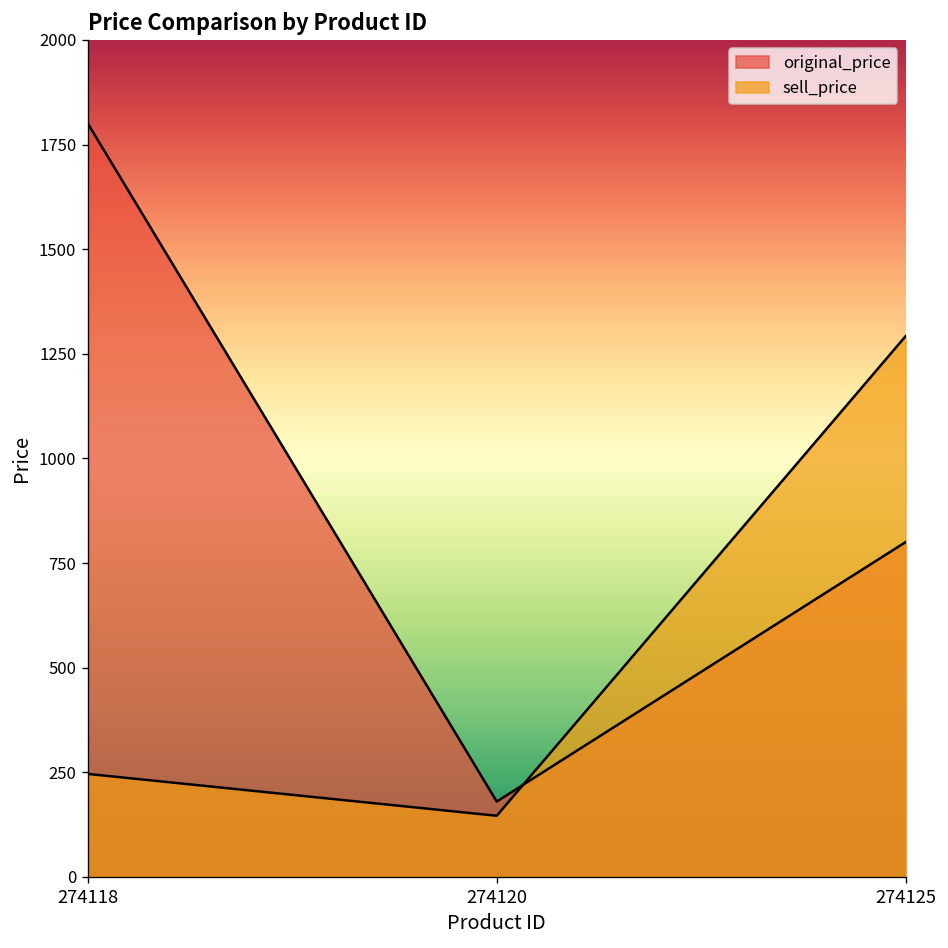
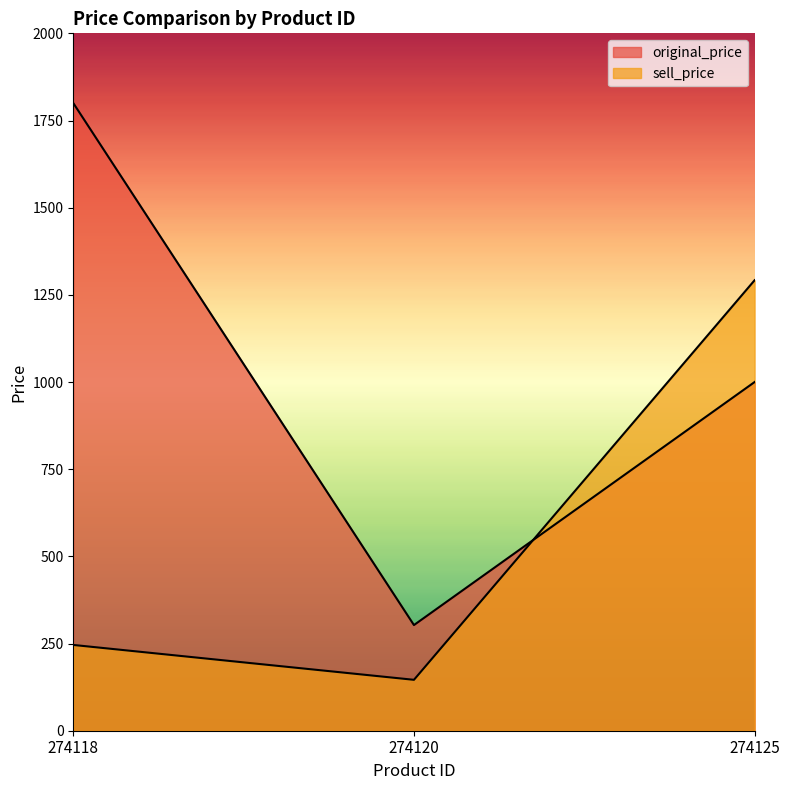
original_price, 274120: 180 -> 300
original_price, 274125: 800 -> 1000
